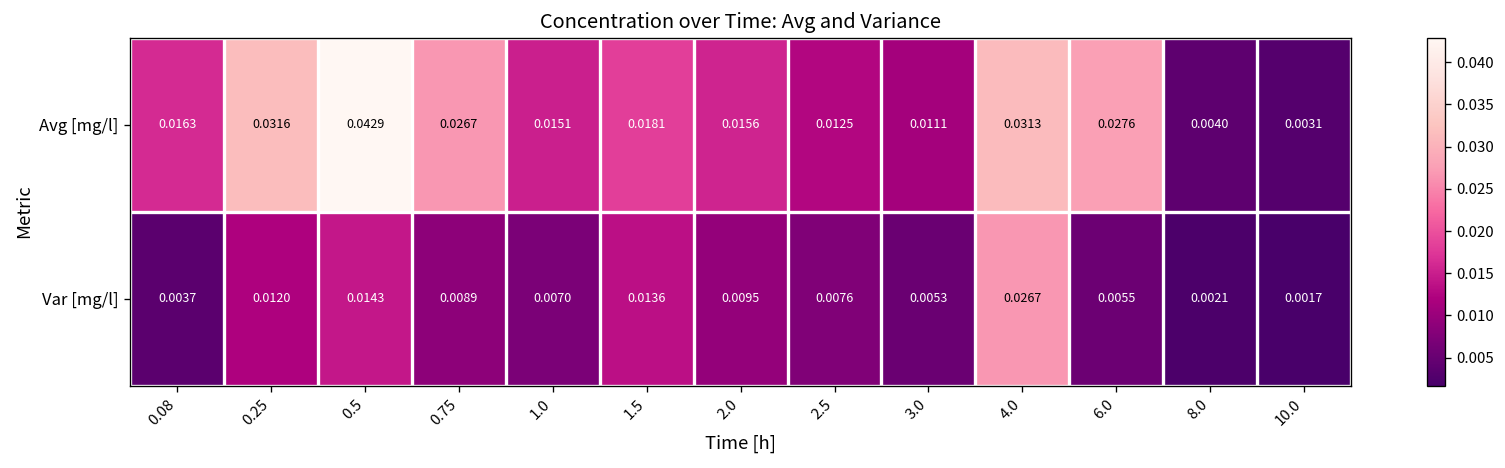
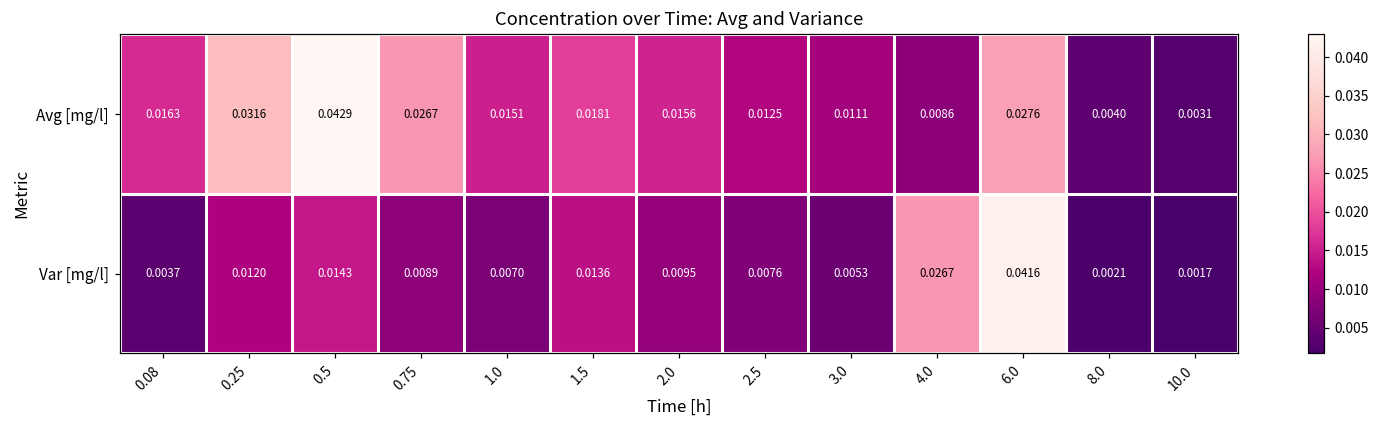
Avg [mg/l], 4.0: 0.0313 -> 0.0086
Var [mg/l], 6.0: 0.0055 -> 0.0416
